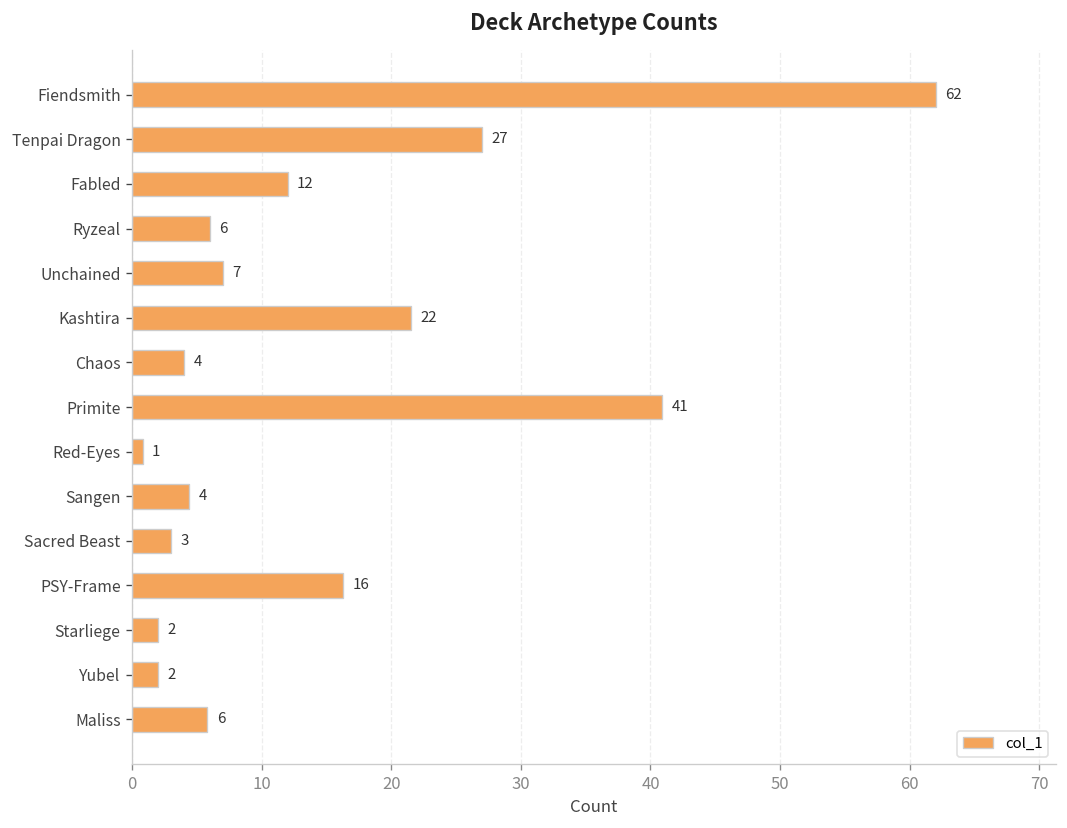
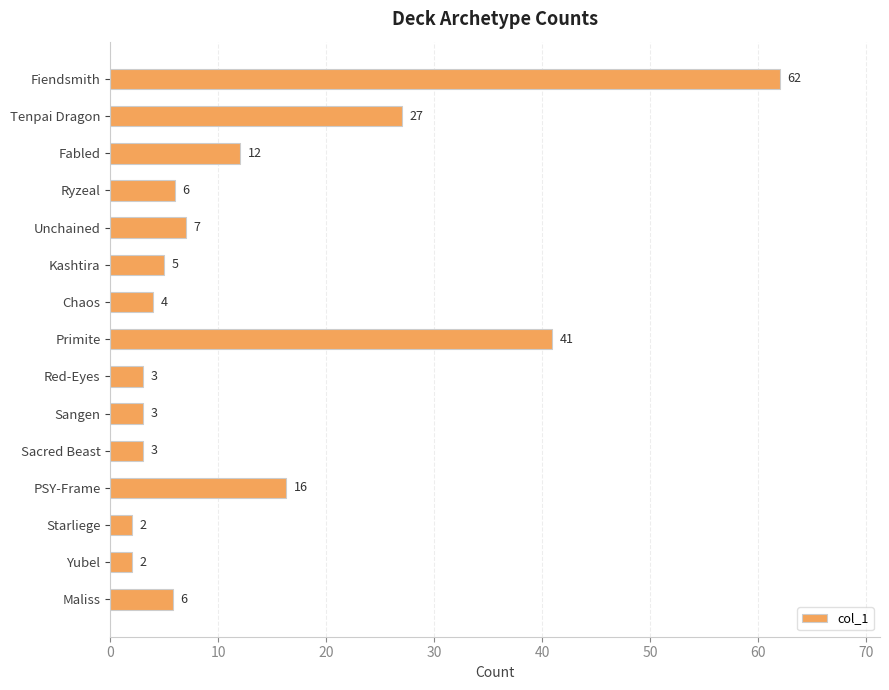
Kashtira: 22 -> 5
Red-Eyes: 1 -> 3
Sangen: 4 -> 3
